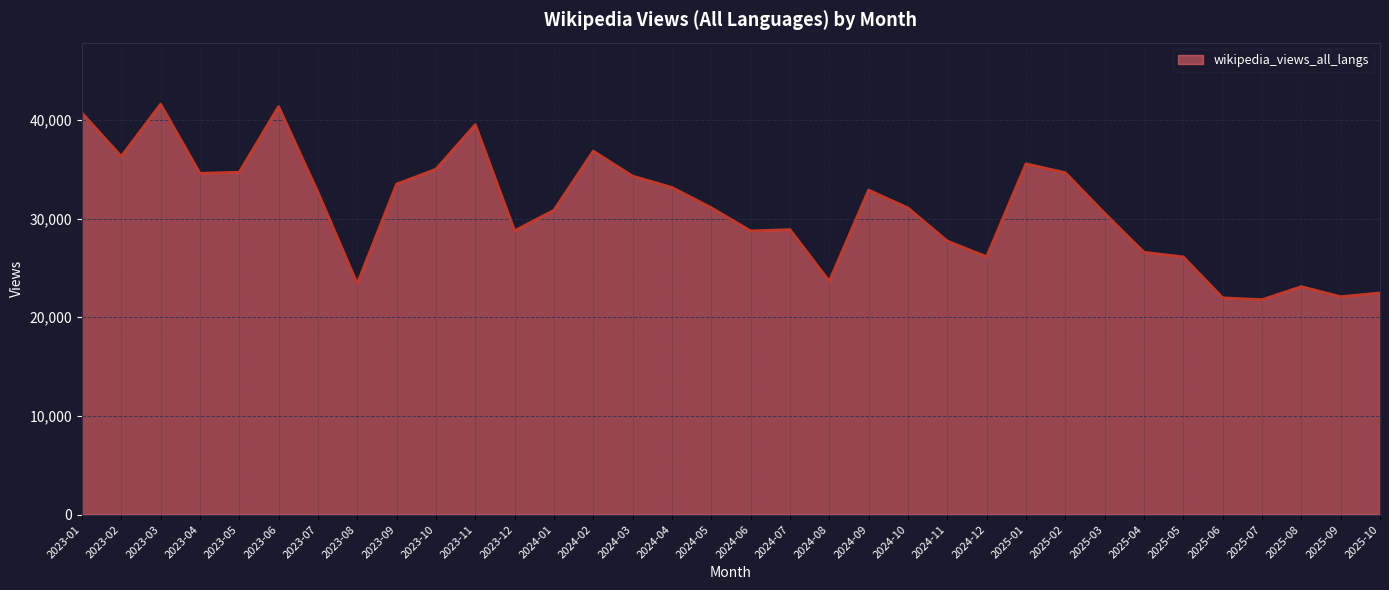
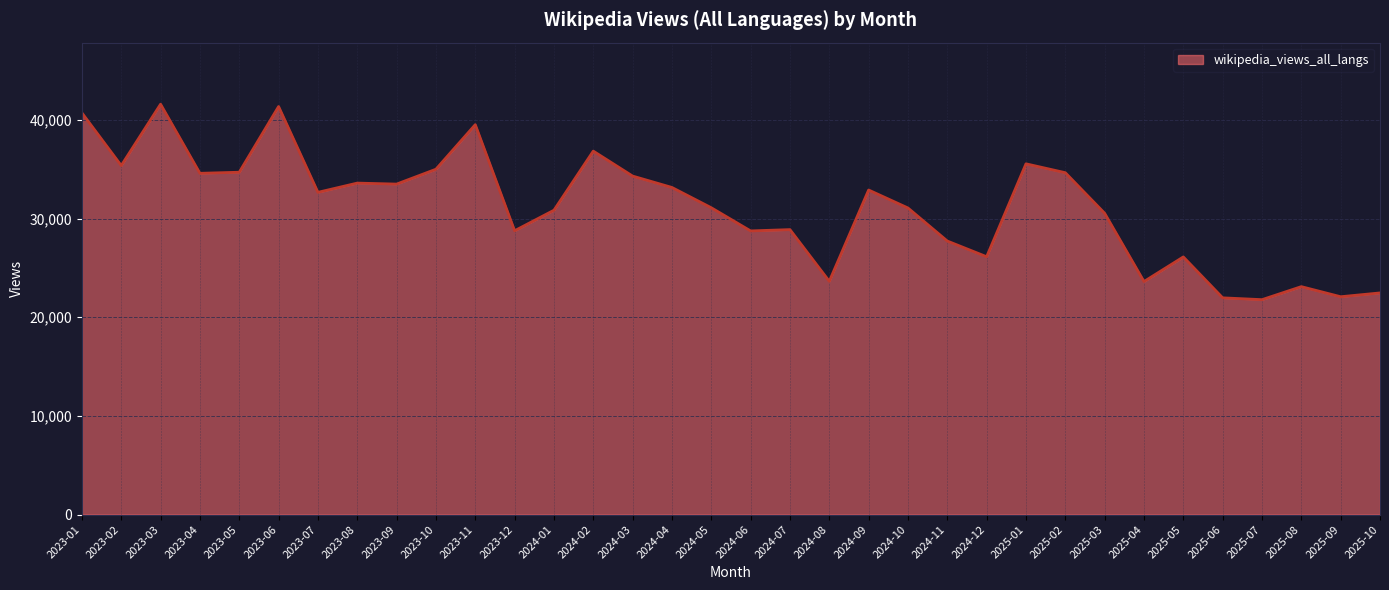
2023-02: 36,000 -> 35,000
2023-08: 23,000 -> 34,000
2025-04: 27,000 -> 24,000
